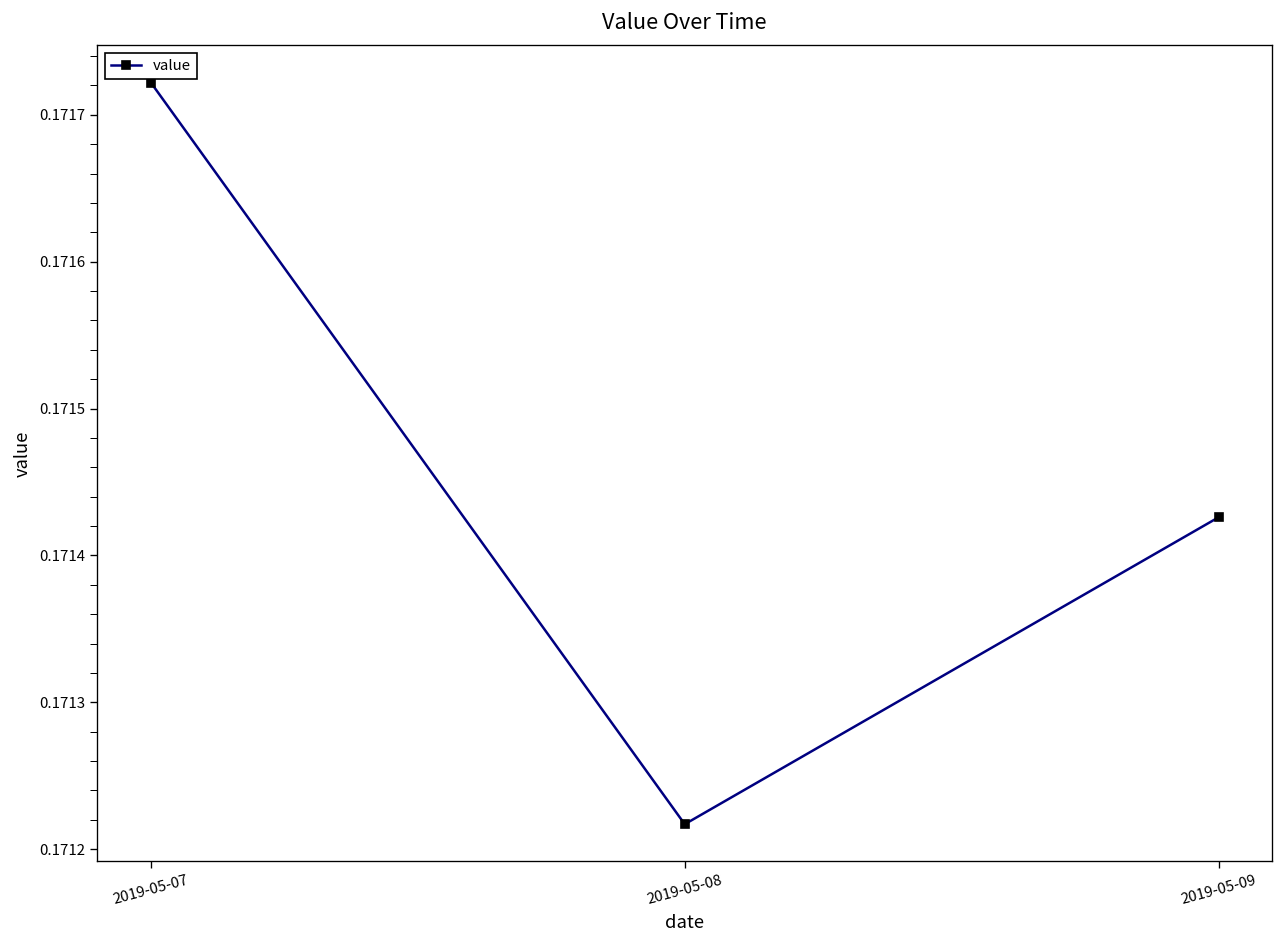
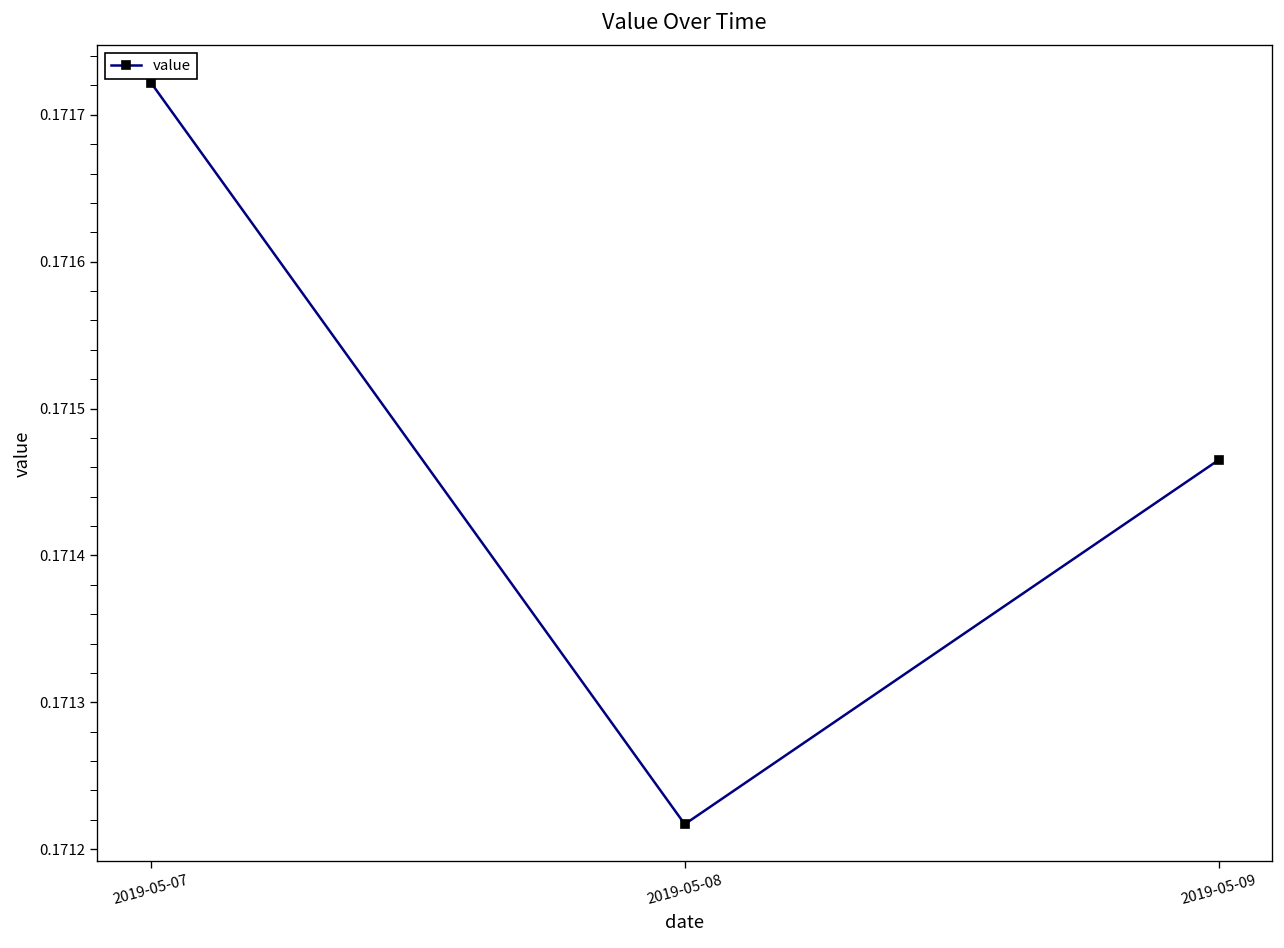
2019-05-09: 0.171426 -> 0.171465
